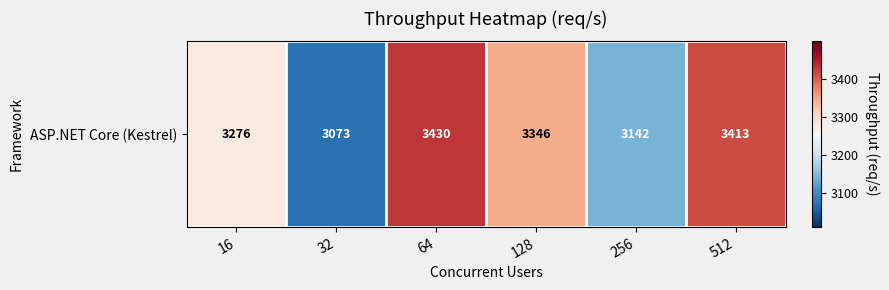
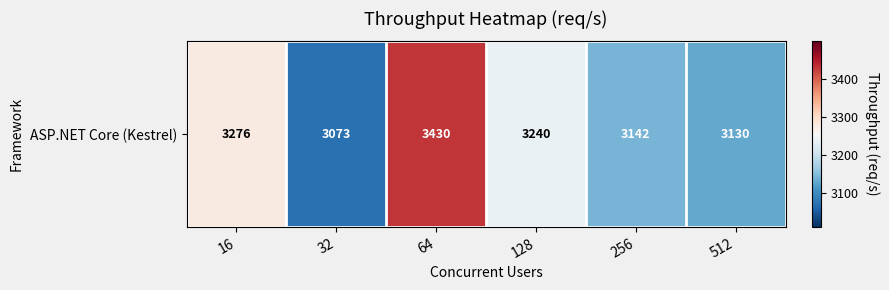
ASP.NET Core (Kestrel), 128: 3346 -> 3240
ASP.NET Core (Kestrel), 512: 3413 -> 3130
